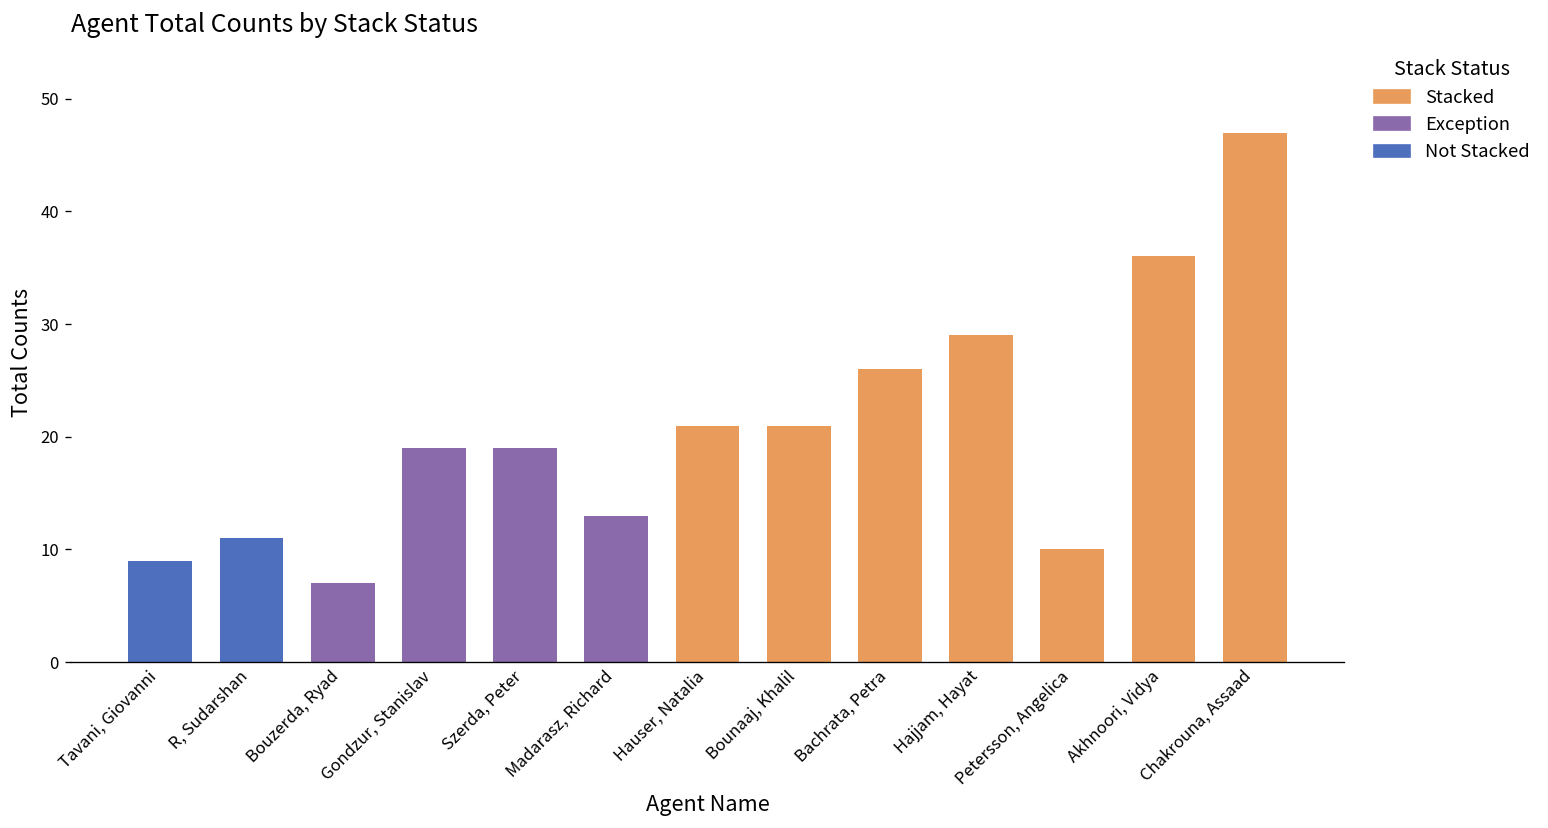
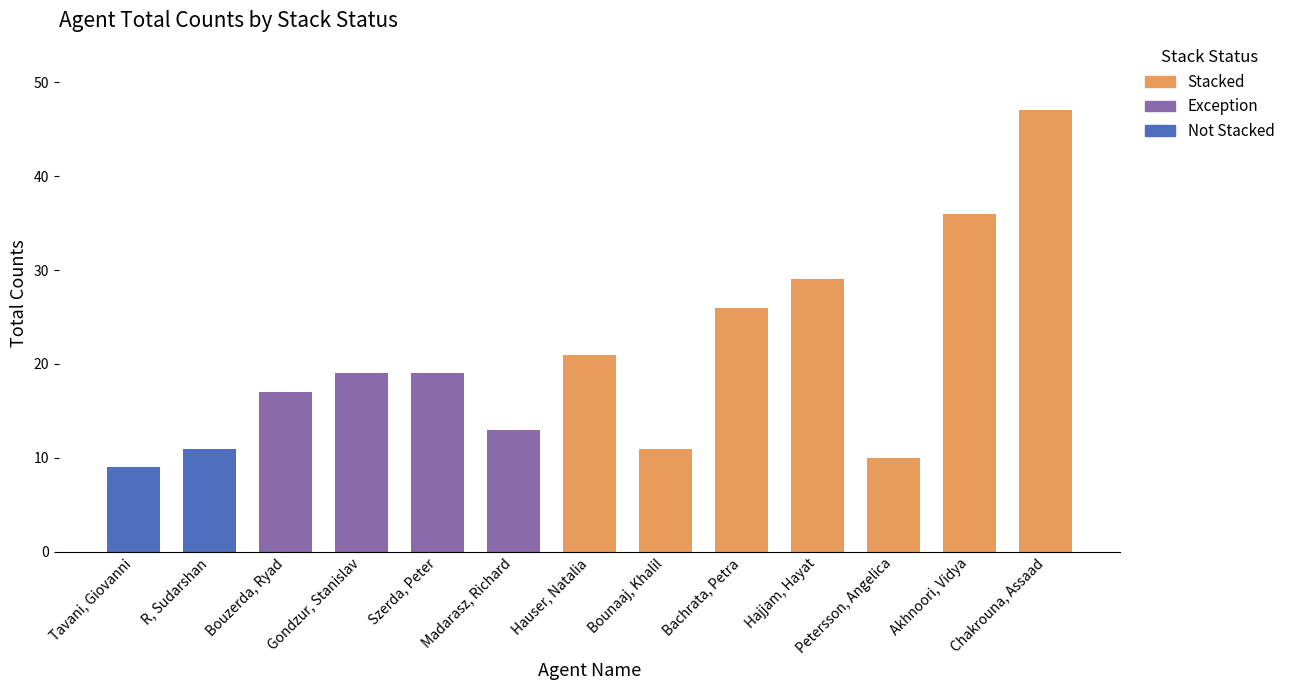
Bouzerda, Ryad: 7 -> 17
Bounaaj, Khalil: 21 -> 11
